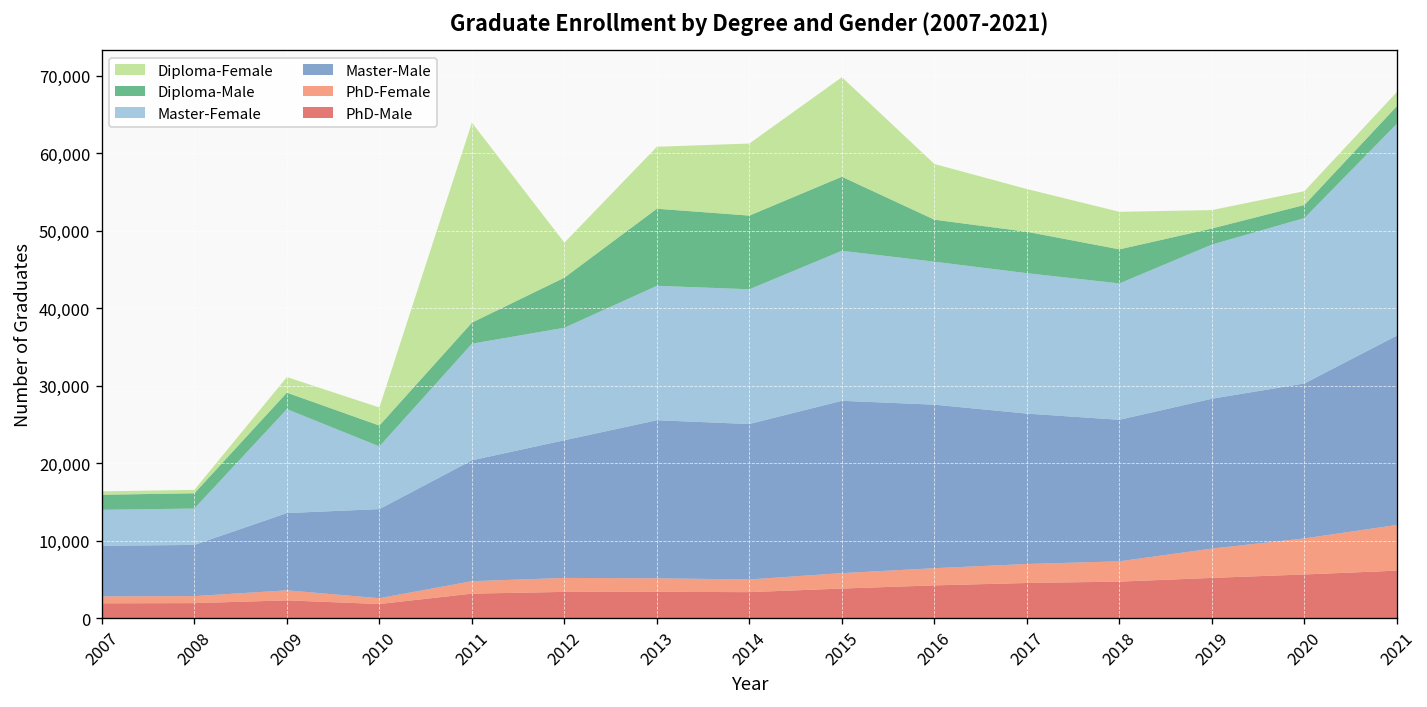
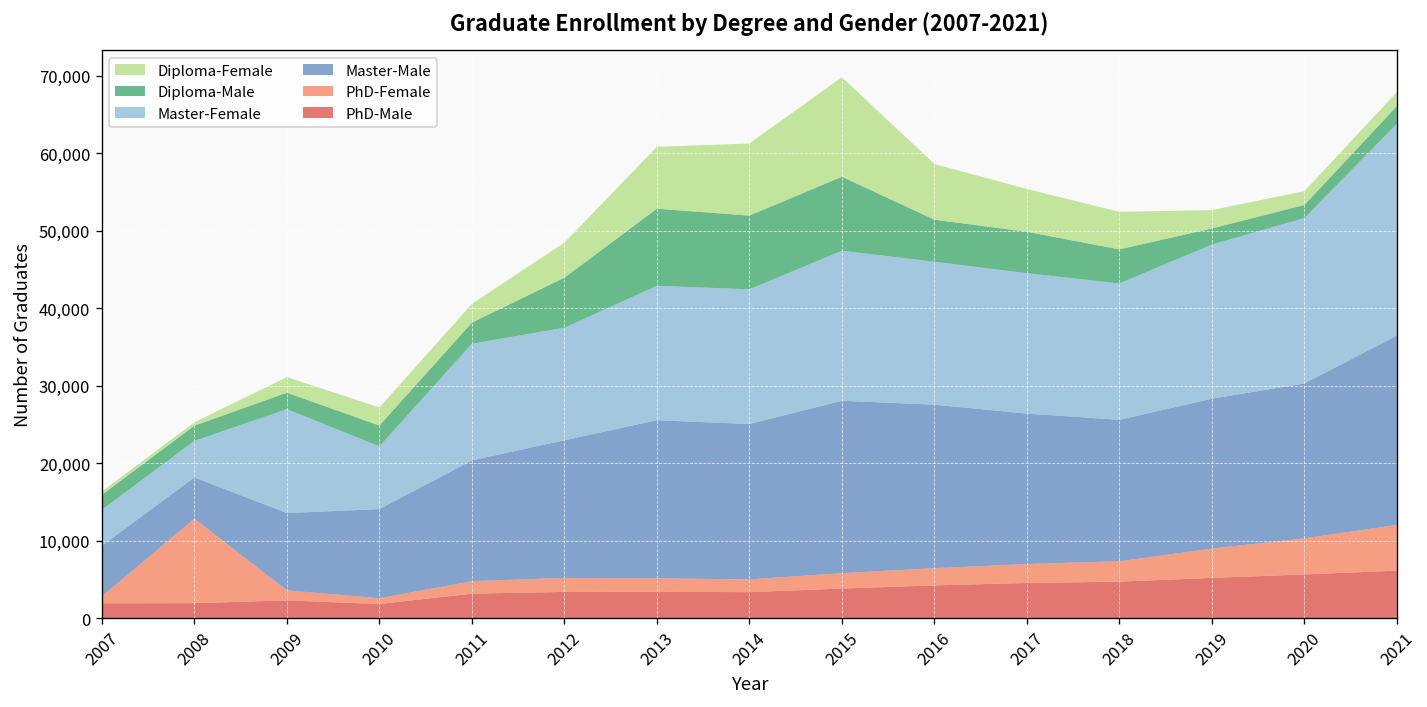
PhD-Female, 2008: 1,000 -> 11,000
Master-Male, 2008: 7,000 -> 5,000
Diploma-Female, 2011: 26,000 -> 2,000
